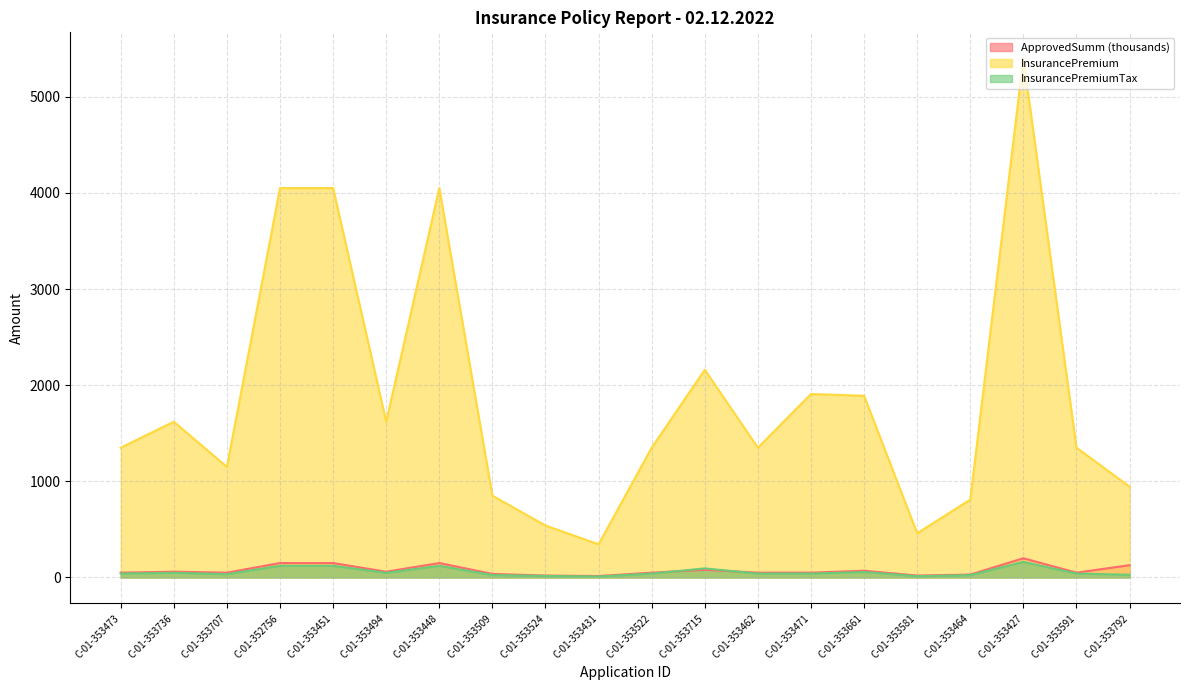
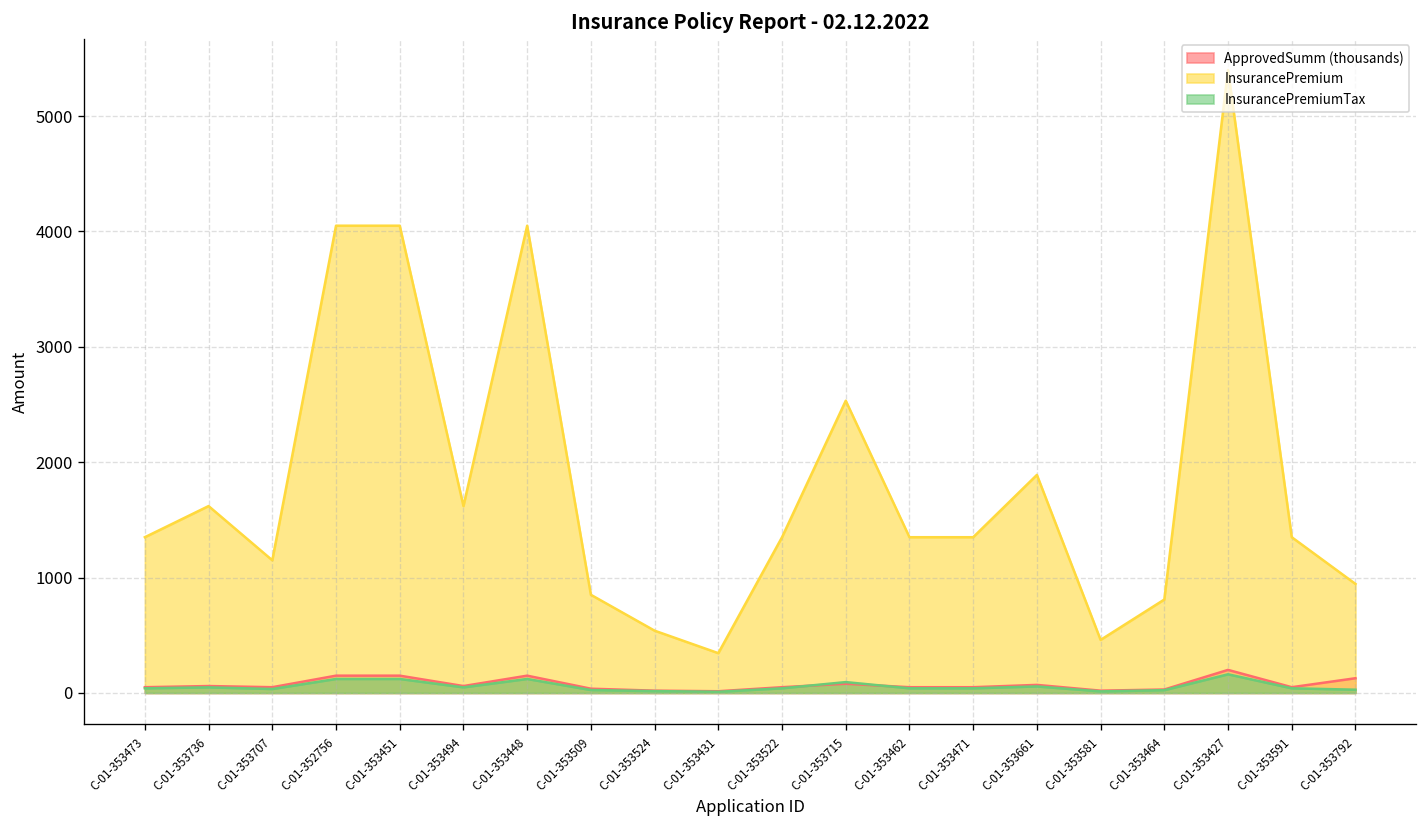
InsurancePremium, C-01-353715: 2200 -> 2500
InsurancePremium, C-01-353471: 1900 -> 1400
